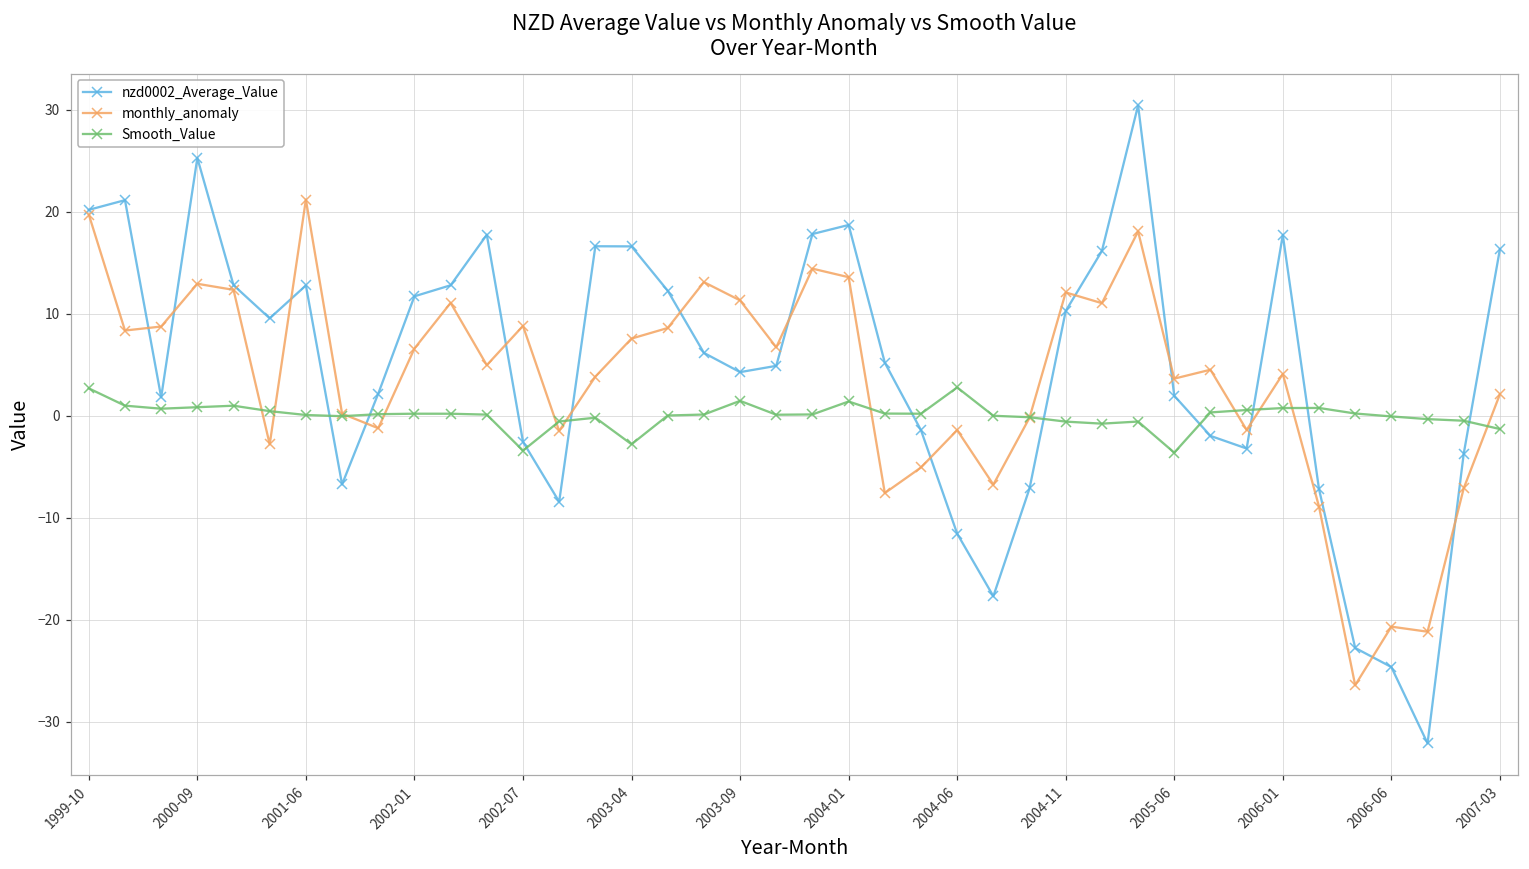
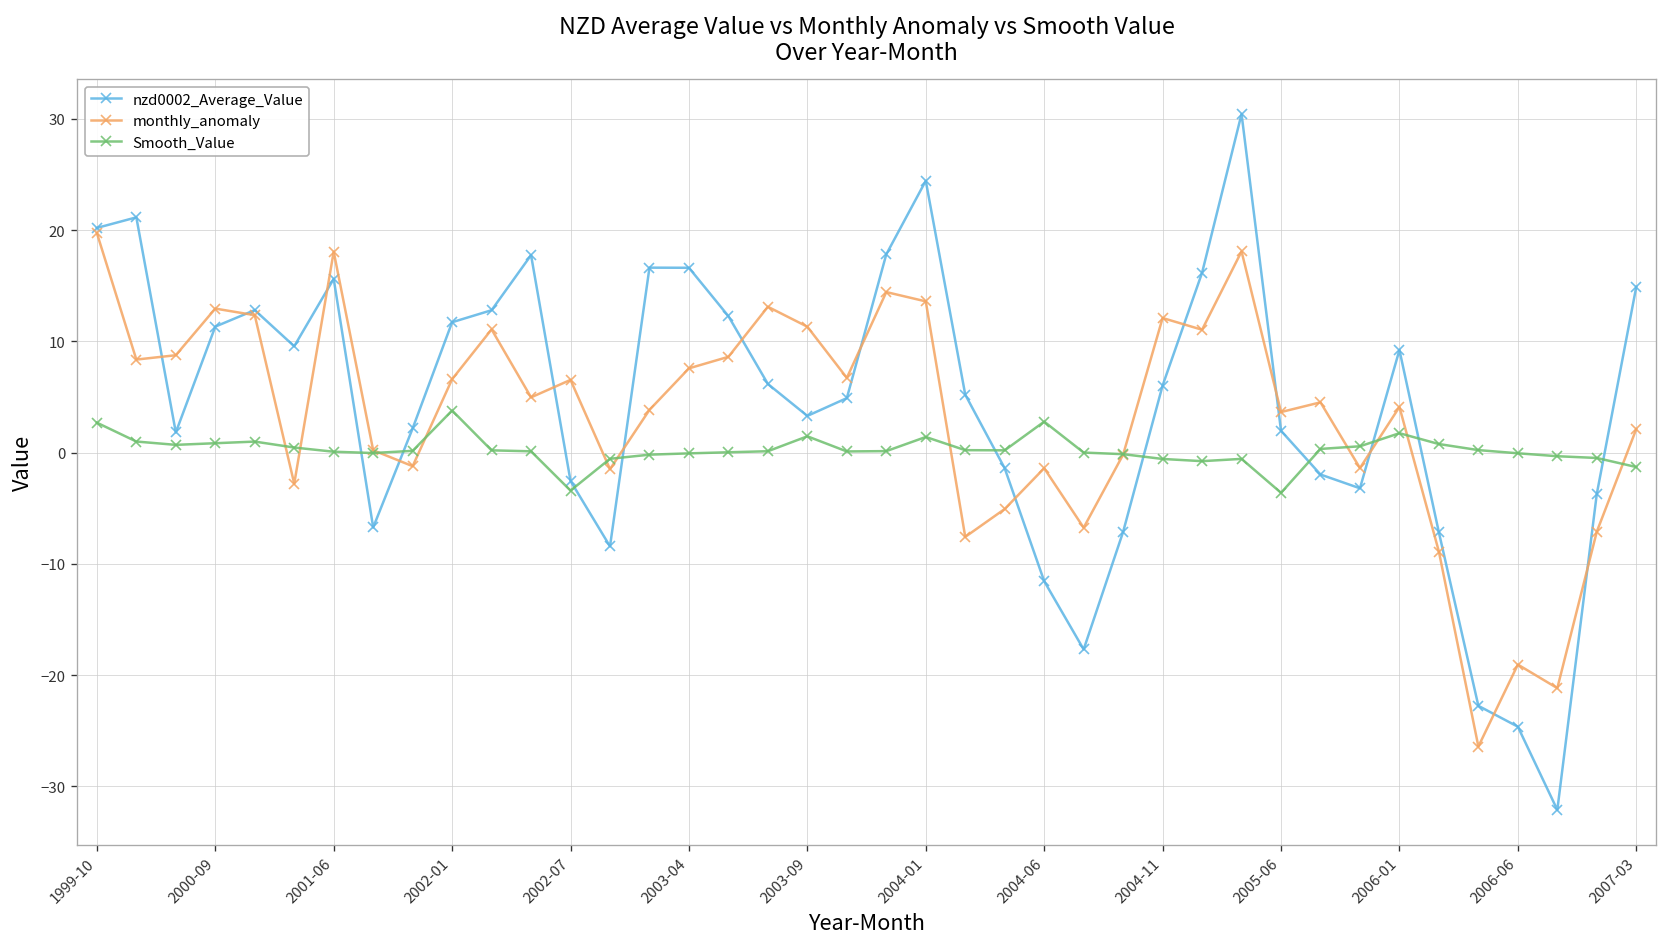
nzd0002_Average_Value, 2000-09: 25 -> 11
nzd0002_Average_Value, 2001-06: 13 -> 16
monthly_anomaly, 2001-06: 21 -> 18
Smooth_Value, 2002-01: 0 -> 4
monthly_anomaly, 2002-07: 9 -> 7
Smooth_Value, 2003-04: -3 -> 0
nzd0002_Average_Value, 2003-09: 4 -> 3
nzd0002_Average_Value, 2004-01: 19 -> 24
nzd0002_Average_Value, 2004-11: 10 -> 6
nzd0002_Average_Value, 2006-01: 18 -> 9
Smooth_Value, 2006-01: 1 -> 2
monthly_anomaly, 2006-06: -21 -> -19
nzd0002_Average_Value, 2007-03: 16 -> 15
